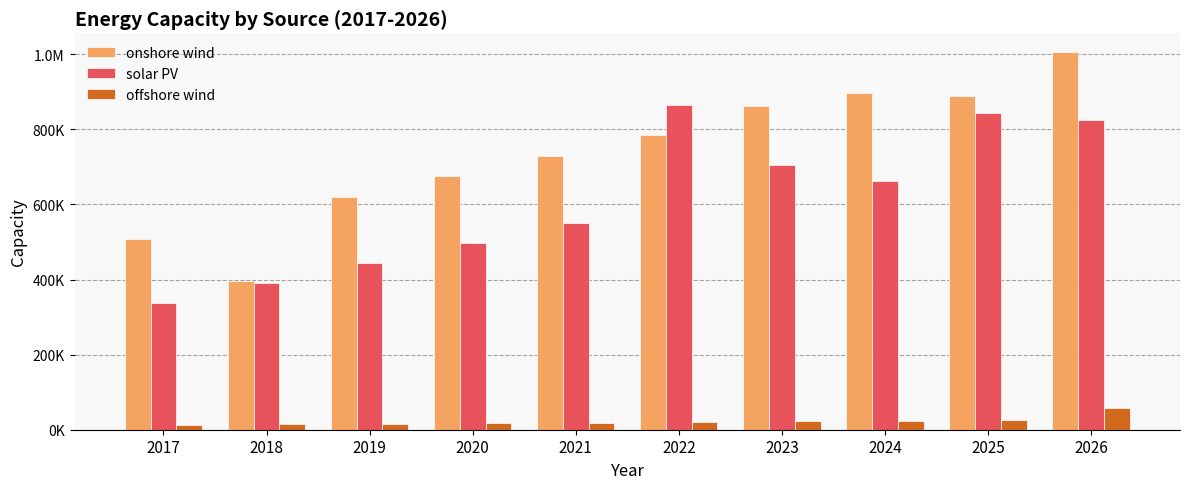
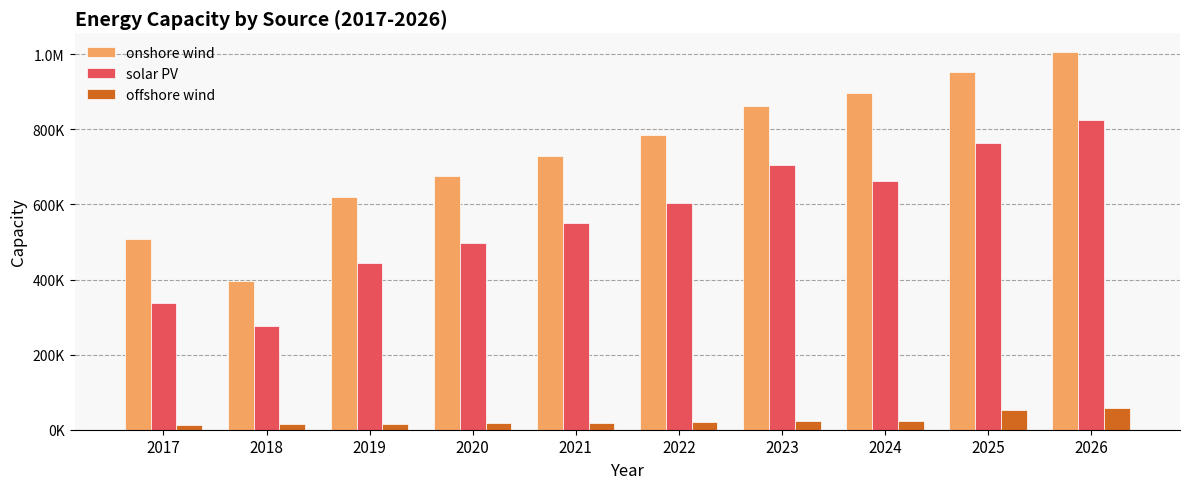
solar PV, 2018: 390000 -> 280000
solar PV, 2022: 860000 -> 600000
onshore wind, 2025: 890000 -> 950000
solar PV, 2025: 840000 -> 760000
offshore wind, 2025: 20000 -> 50000
